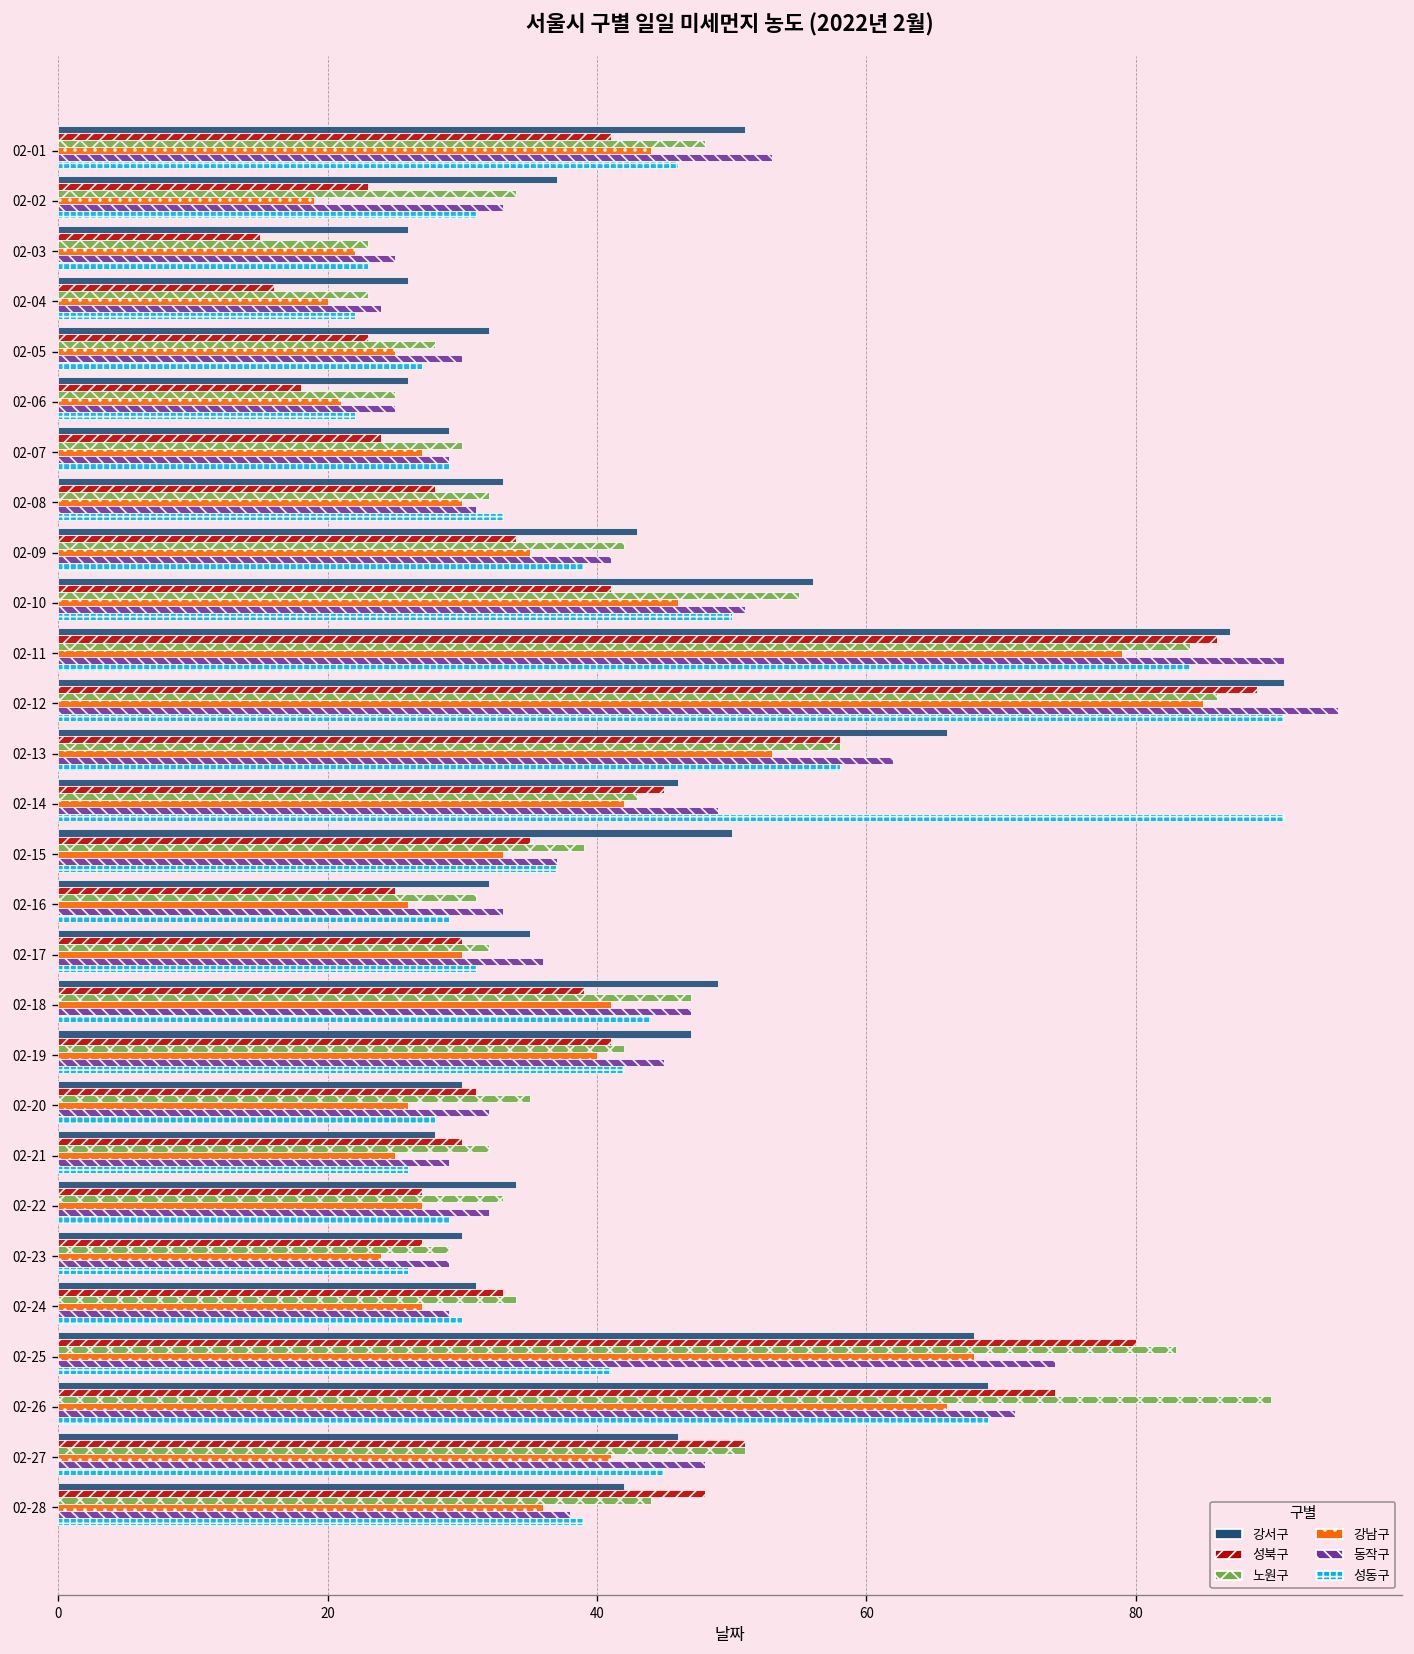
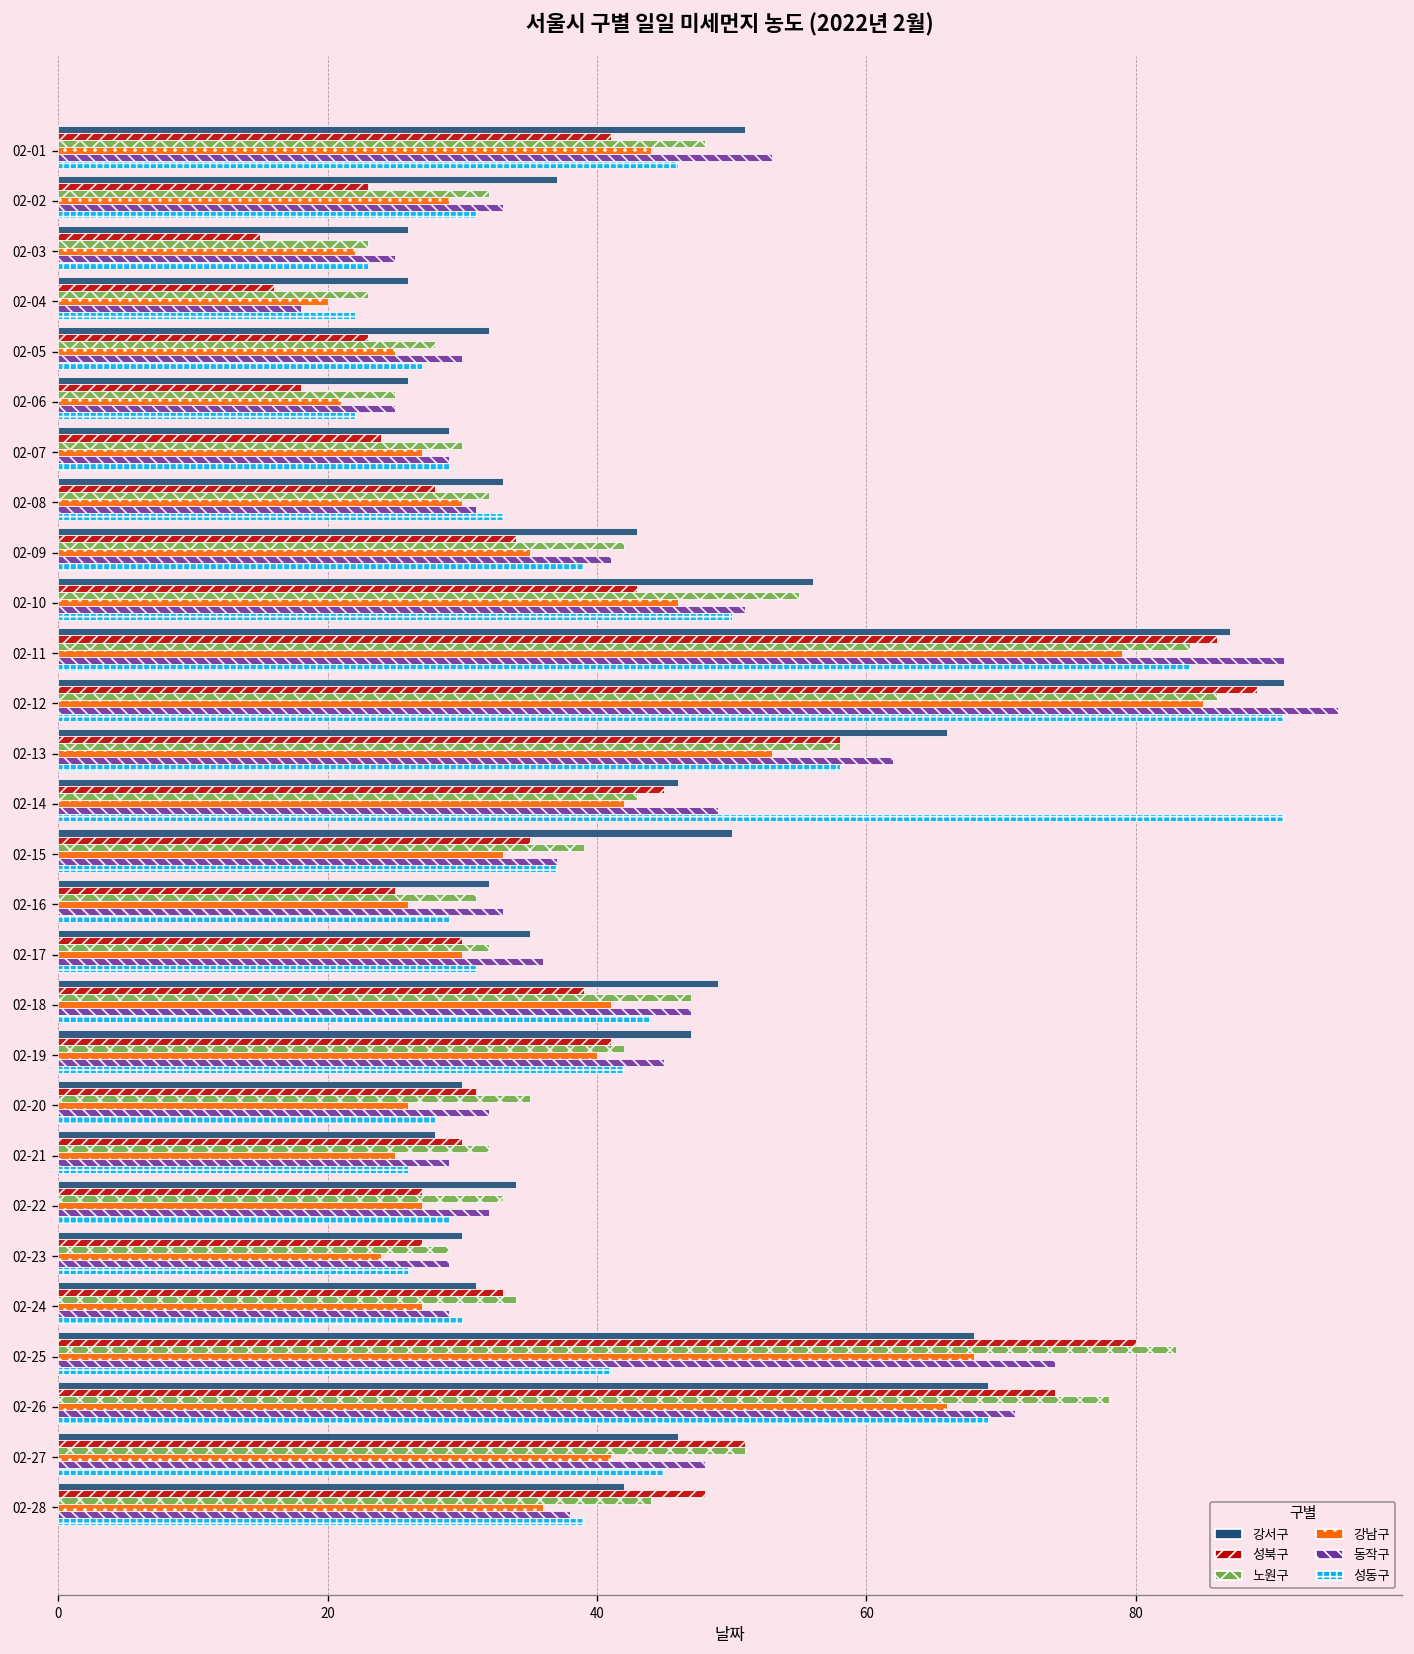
노원구, 02-02: 34 -> 32
강남구, 02-02: 19 -> 29
동작구, 02-04: 24 -> 18
성북구, 02-10: 41 -> 43
노원구, 02-26: 90 -> 78
